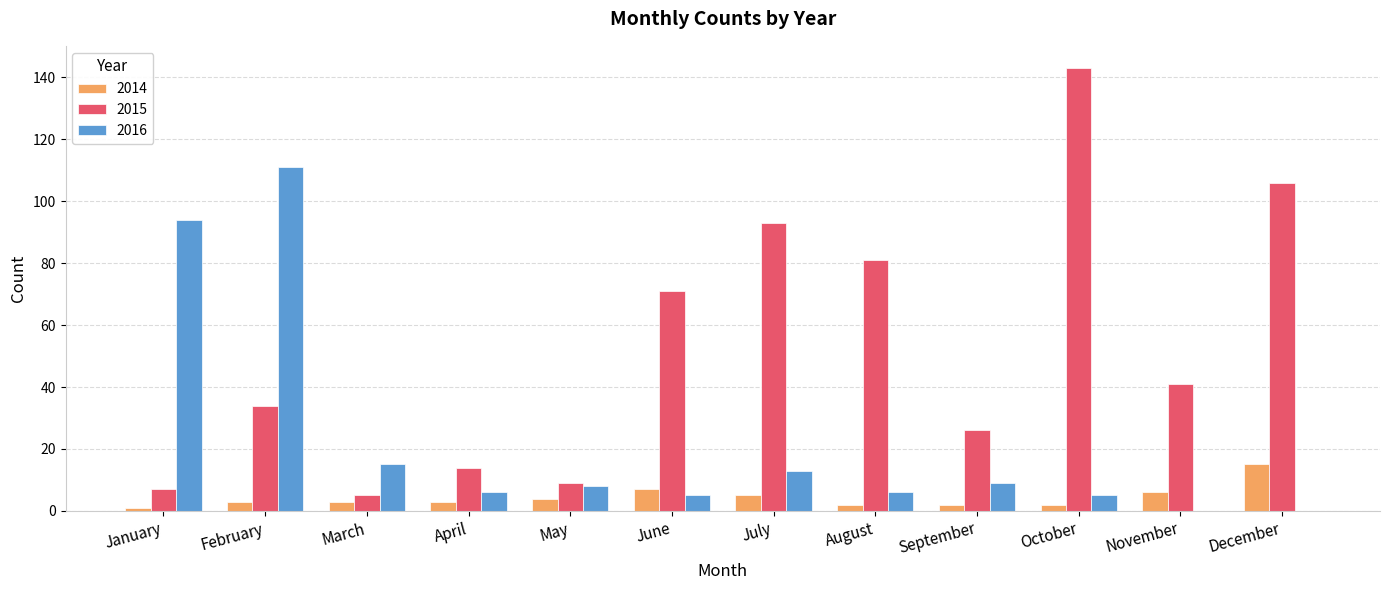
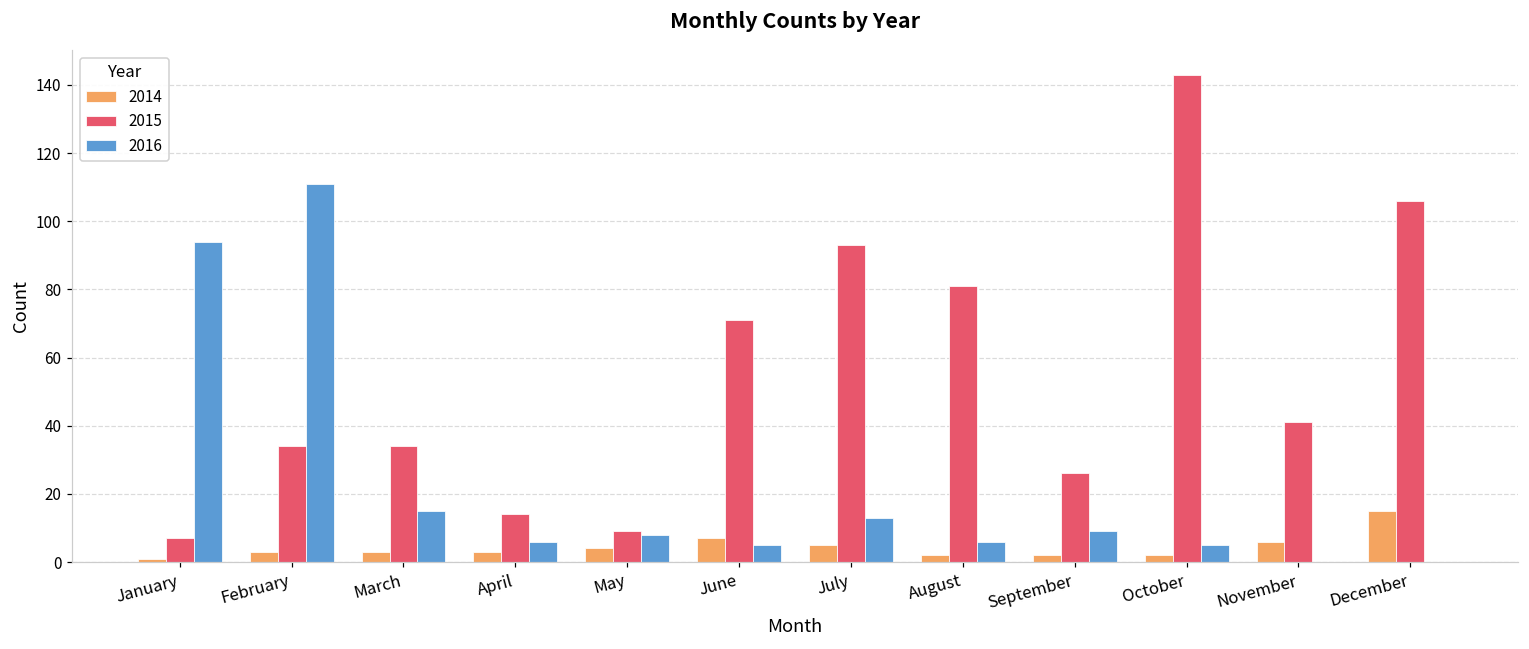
2015, March: 5 -> 34
